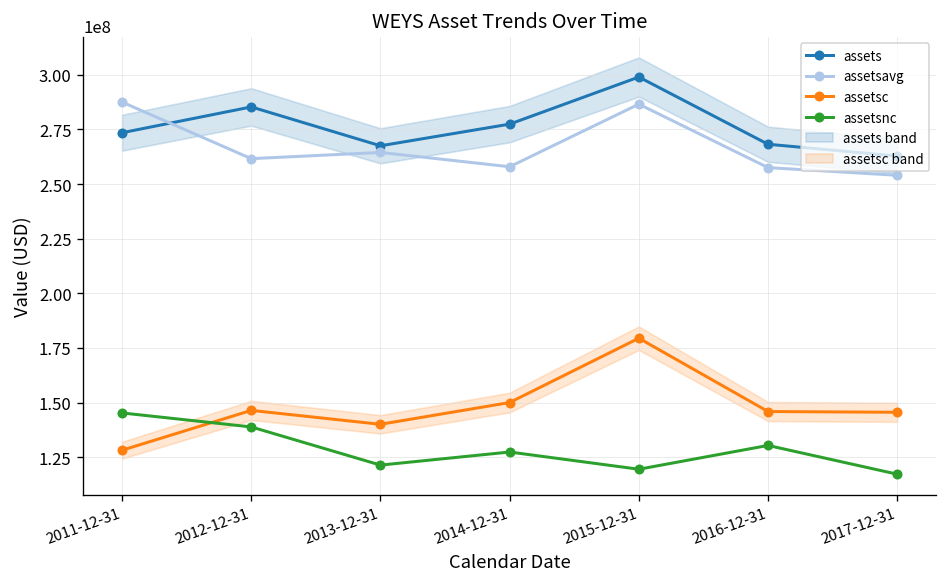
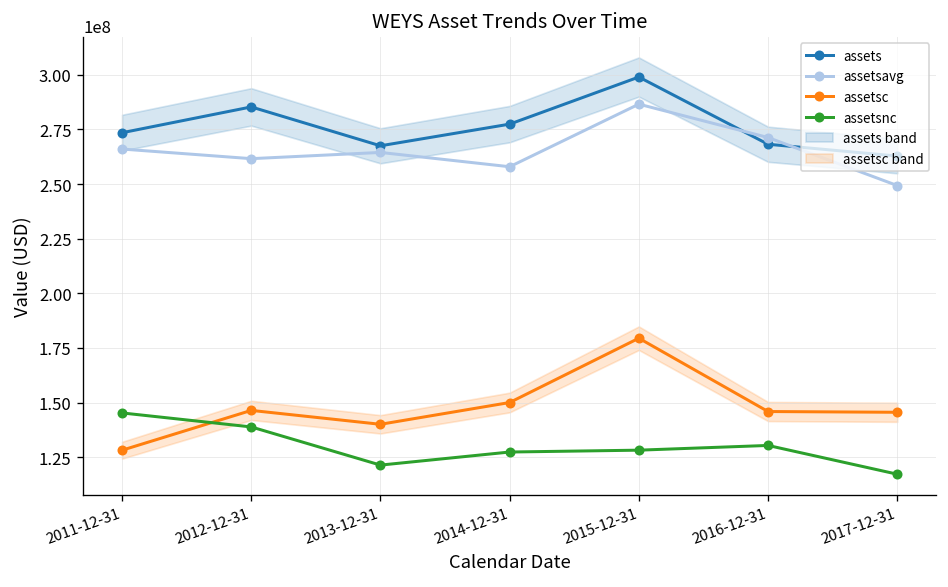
assetsavg, 2011-12-31: 288000000 -> 266000000
assetsnc, 2015-12-31: 120000000 -> 128000000
assetsavg, 2016-12-31: 258000000 -> 271000000
assetsavg, 2017-12-31: 254000000 -> 249000000
